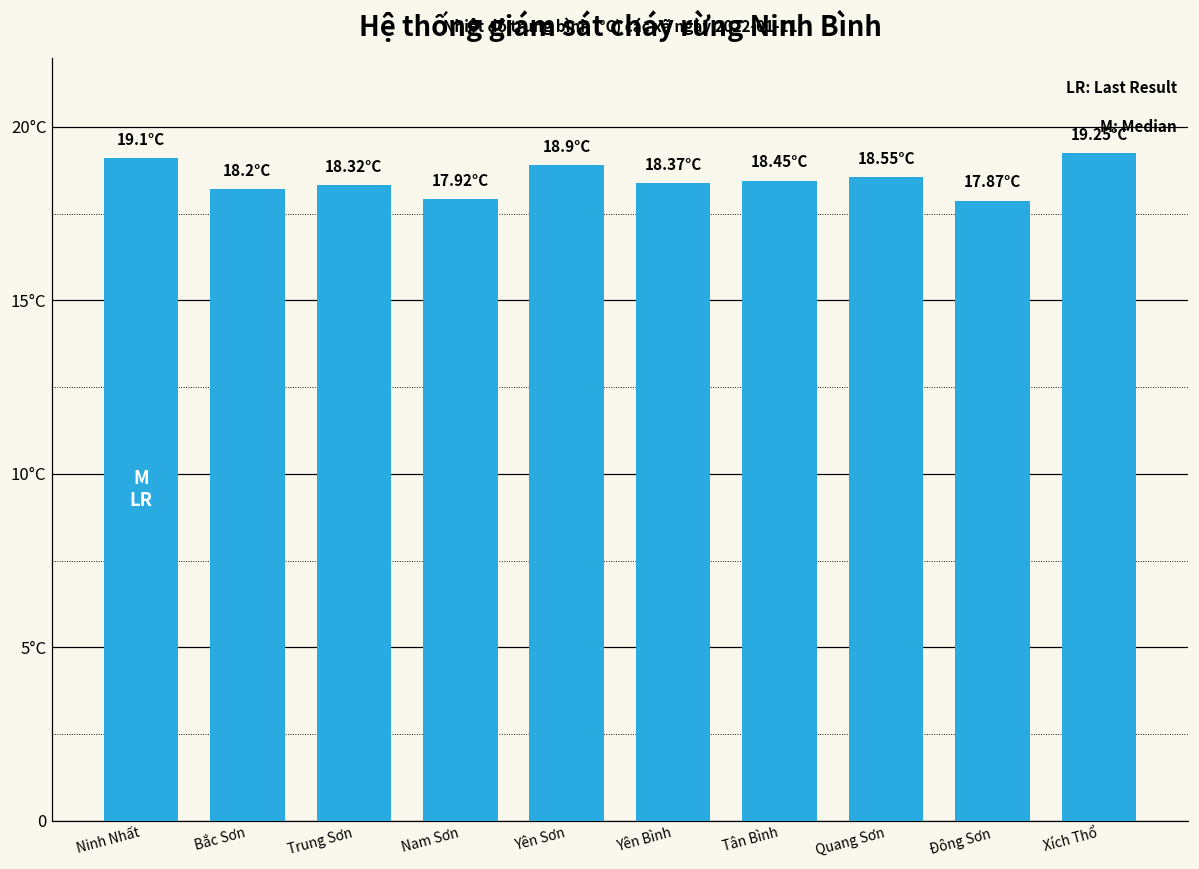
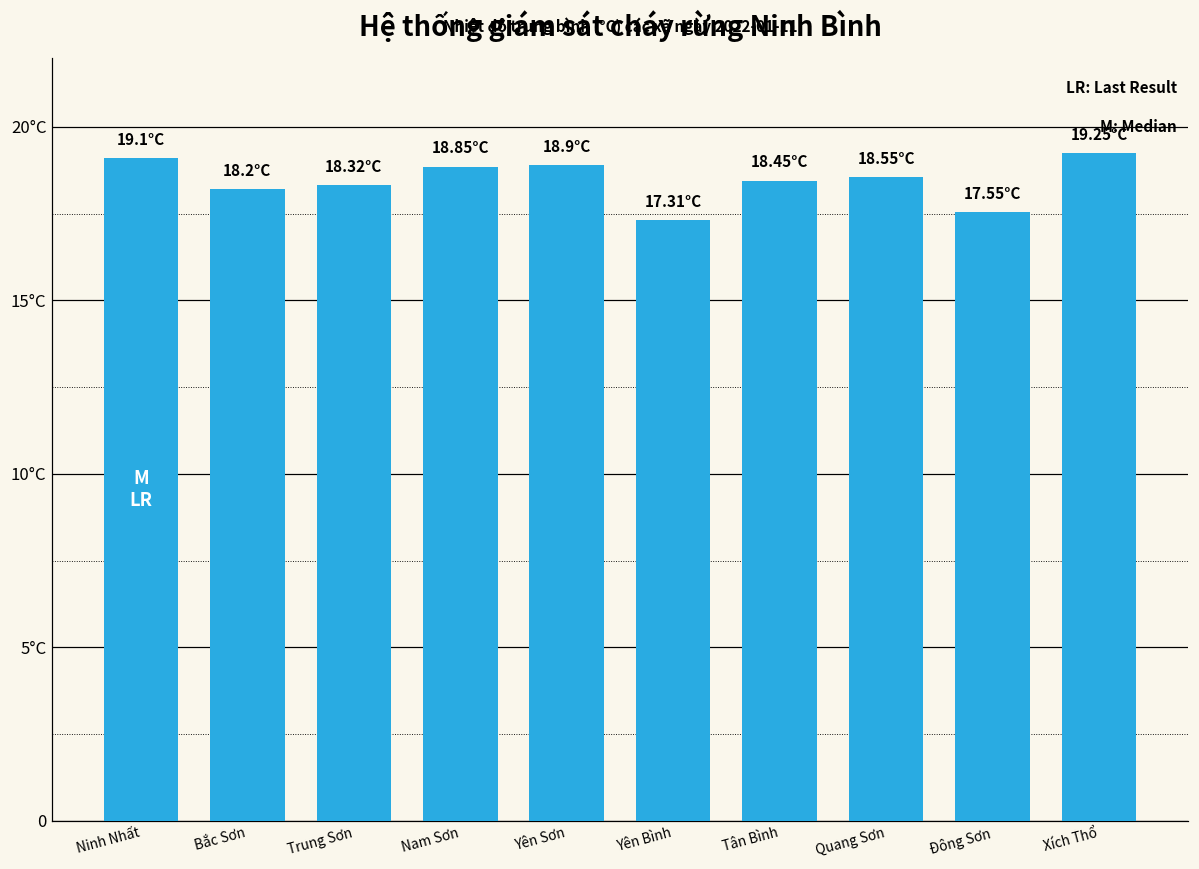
Nam Sơn: 17.92°C -> 18.85°C
Yên Bình: 18.37°C -> 17.31°C
Đông Sơn: 17.87°C -> 17.55°C
